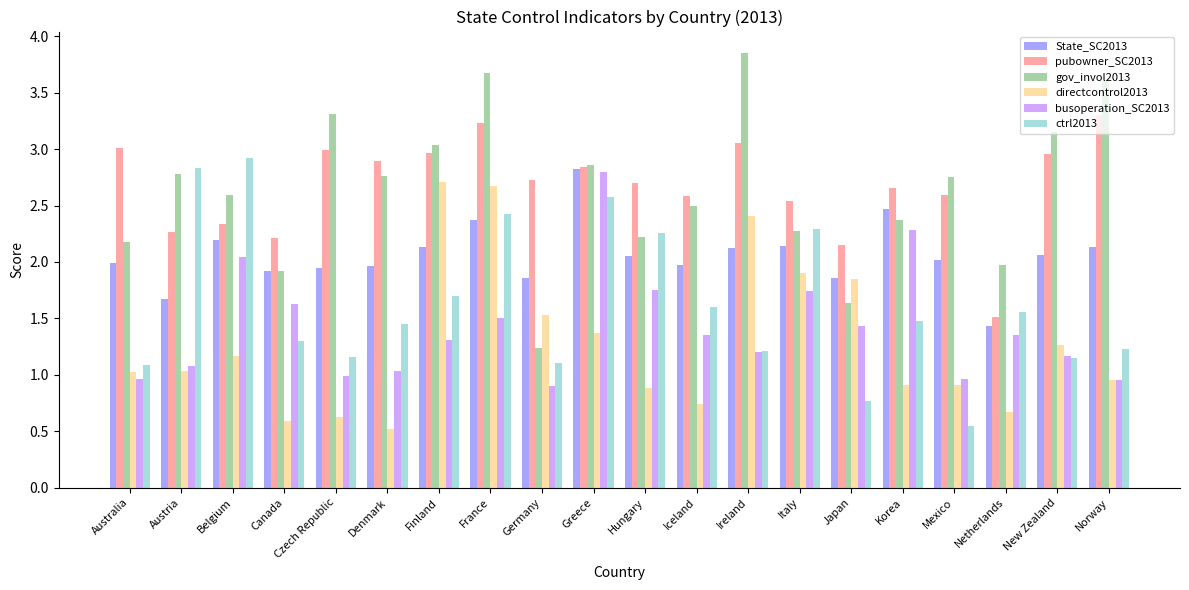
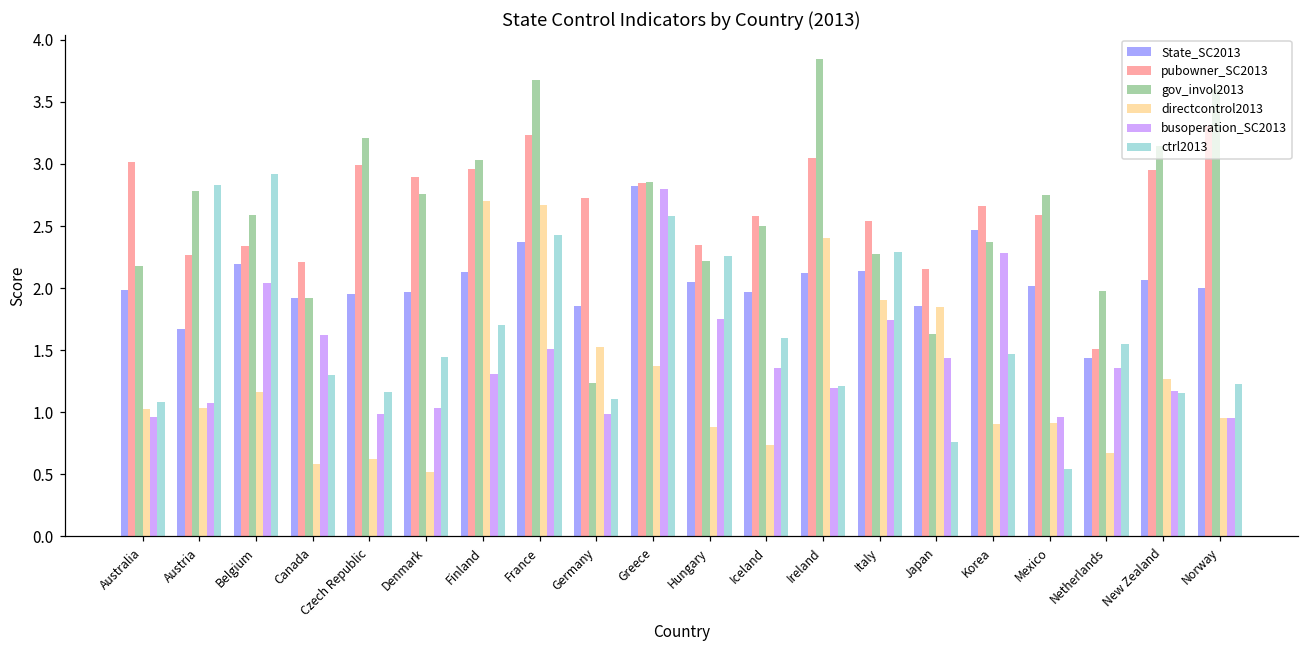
gov_invol2013, Czech Republic: 3.31 -> 3.21
busoperation_SC2013, Germany: 0.90 -> 0.99
pubowner_SC2013, Hungary: 2.70 -> 2.34
State_SC2013, Norway: 2.13 -> 2.00
